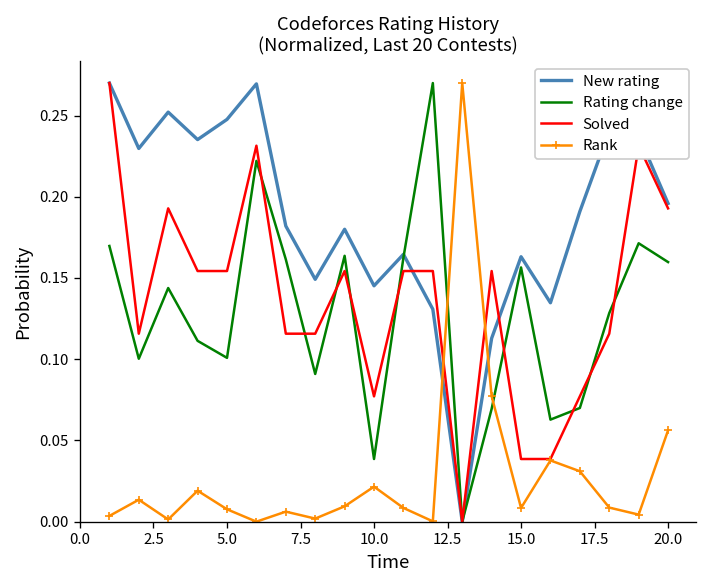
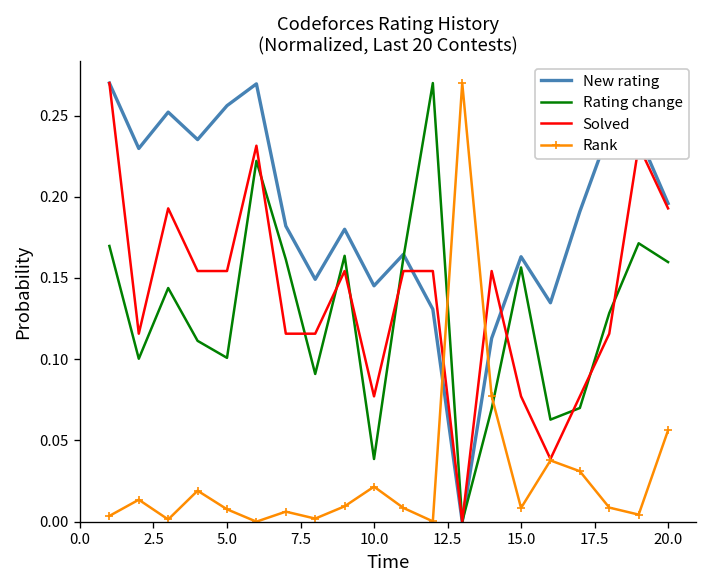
New rating, 5.0: 0.248 -> 0.256
Solved, 15.0: 0.039 -> 0.077
